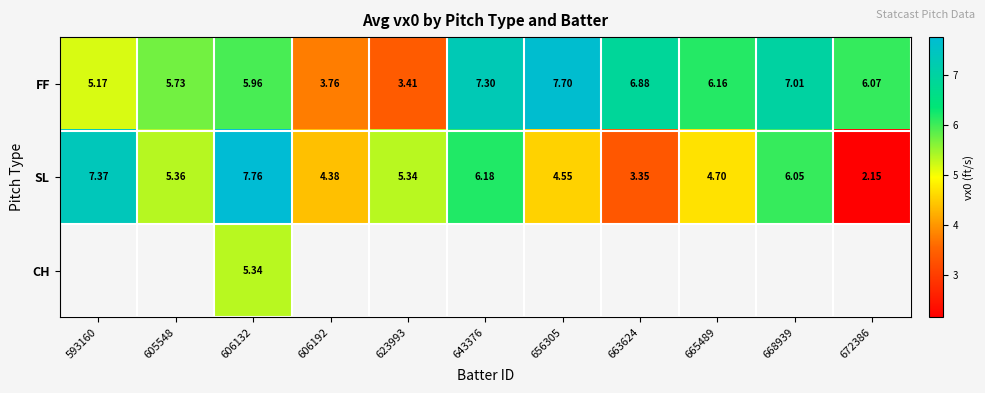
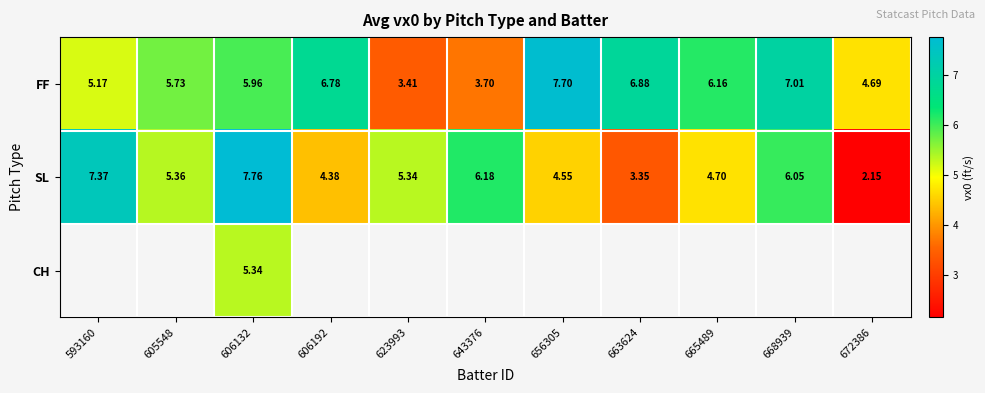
FF, 606192: 3.76 -> 6.78
FF, 643376: 7.30 -> 3.70
FF, 672386: 6.07 -> 4.69
